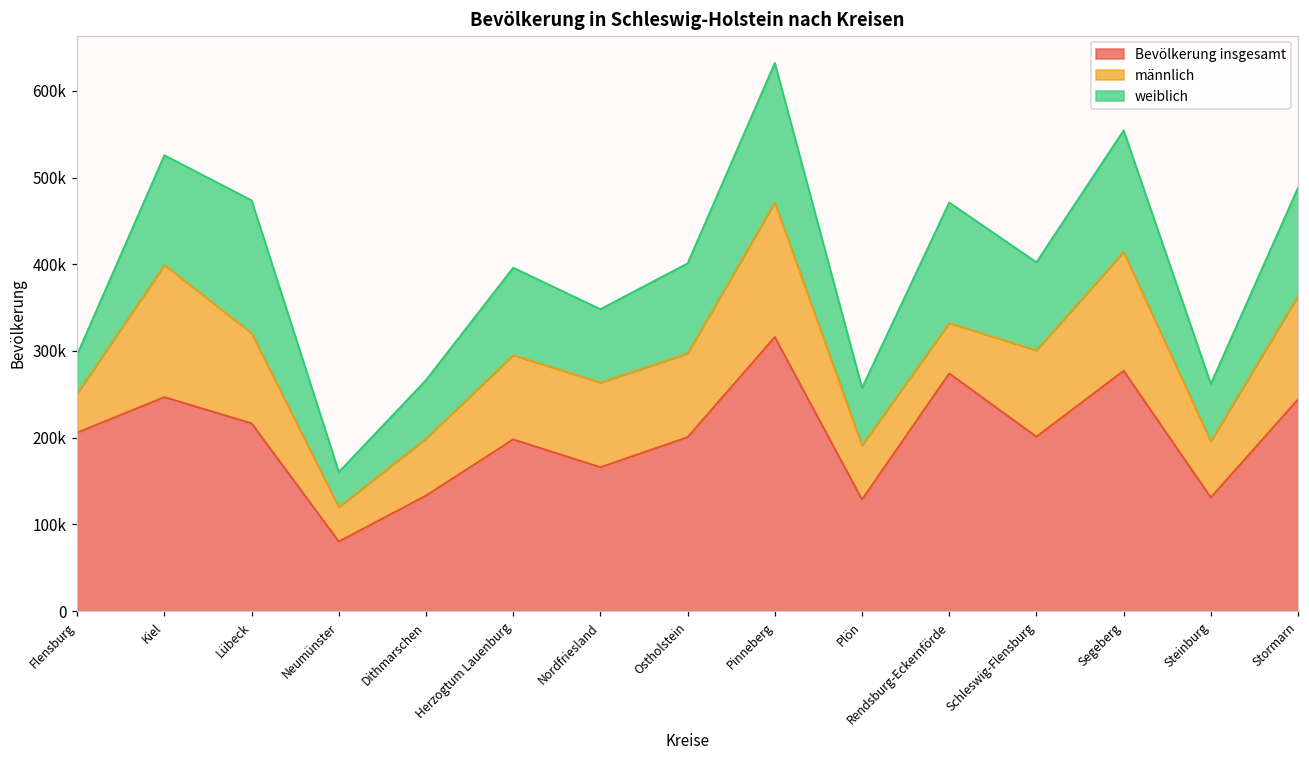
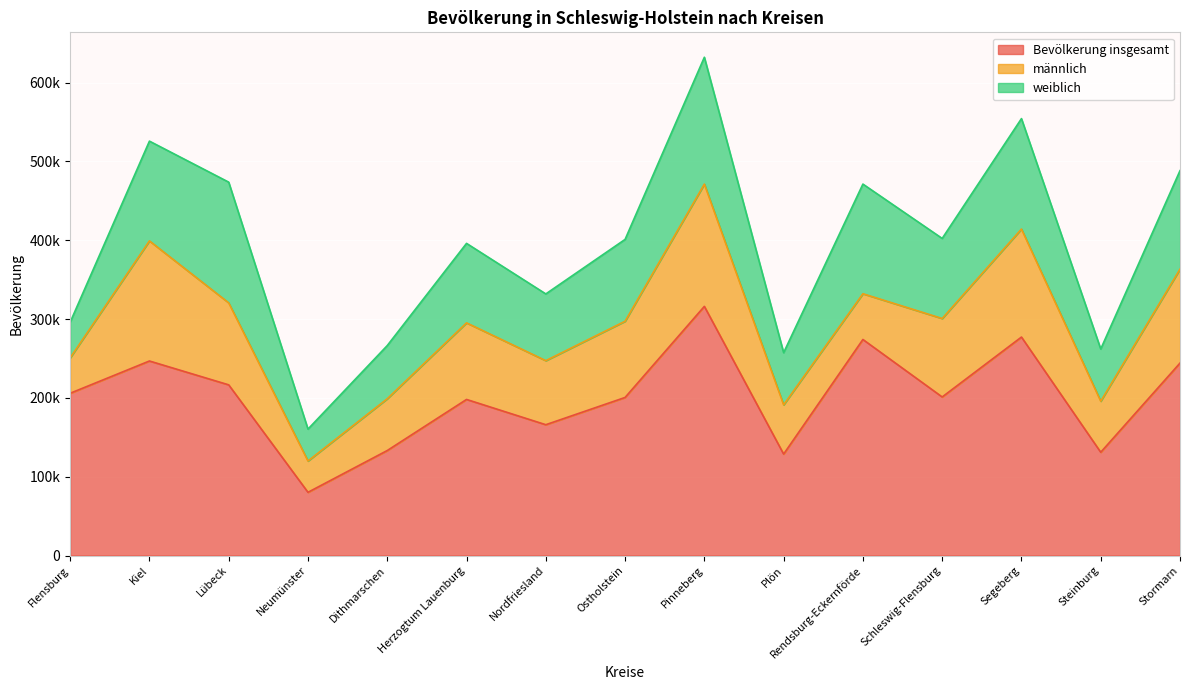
männlich, Nordfriesland: 100000 -> 80000
